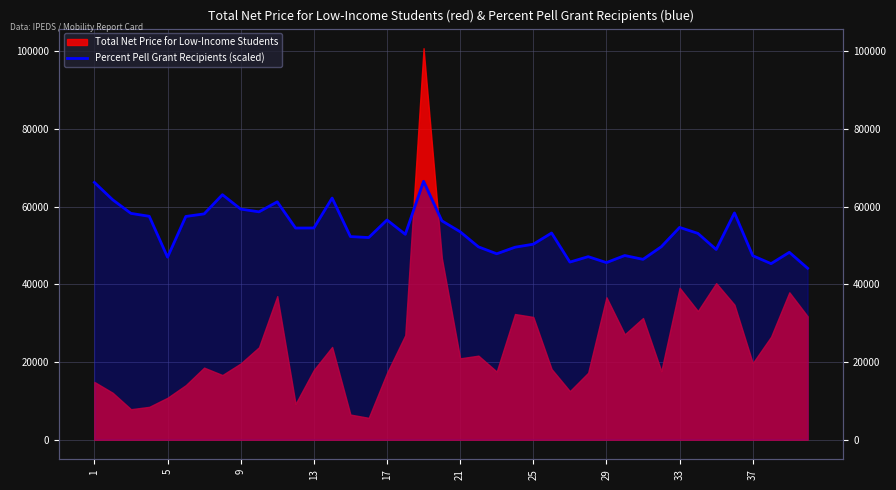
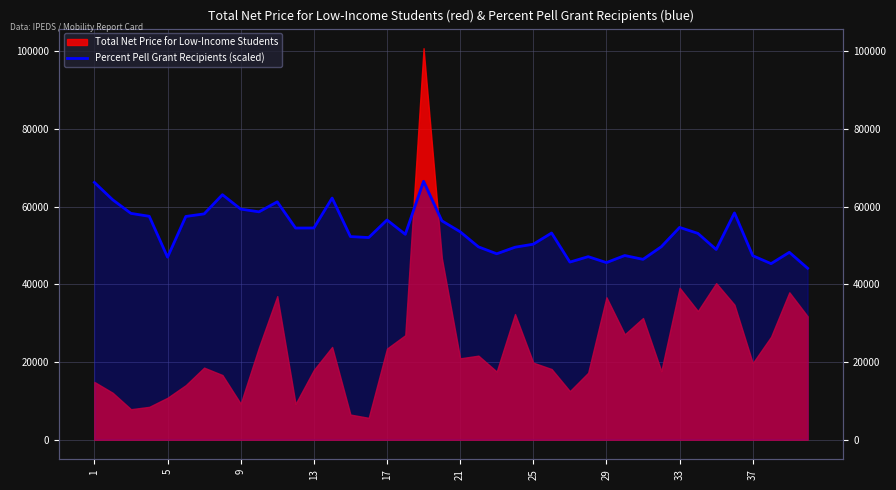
Total Net Price for Low-Income Students, 9: 20000 -> 9000
Total Net Price for Low-Income Students, 17: 17000 -> 23000
Total Net Price for Low-Income Students, 25: 32000 -> 20000
